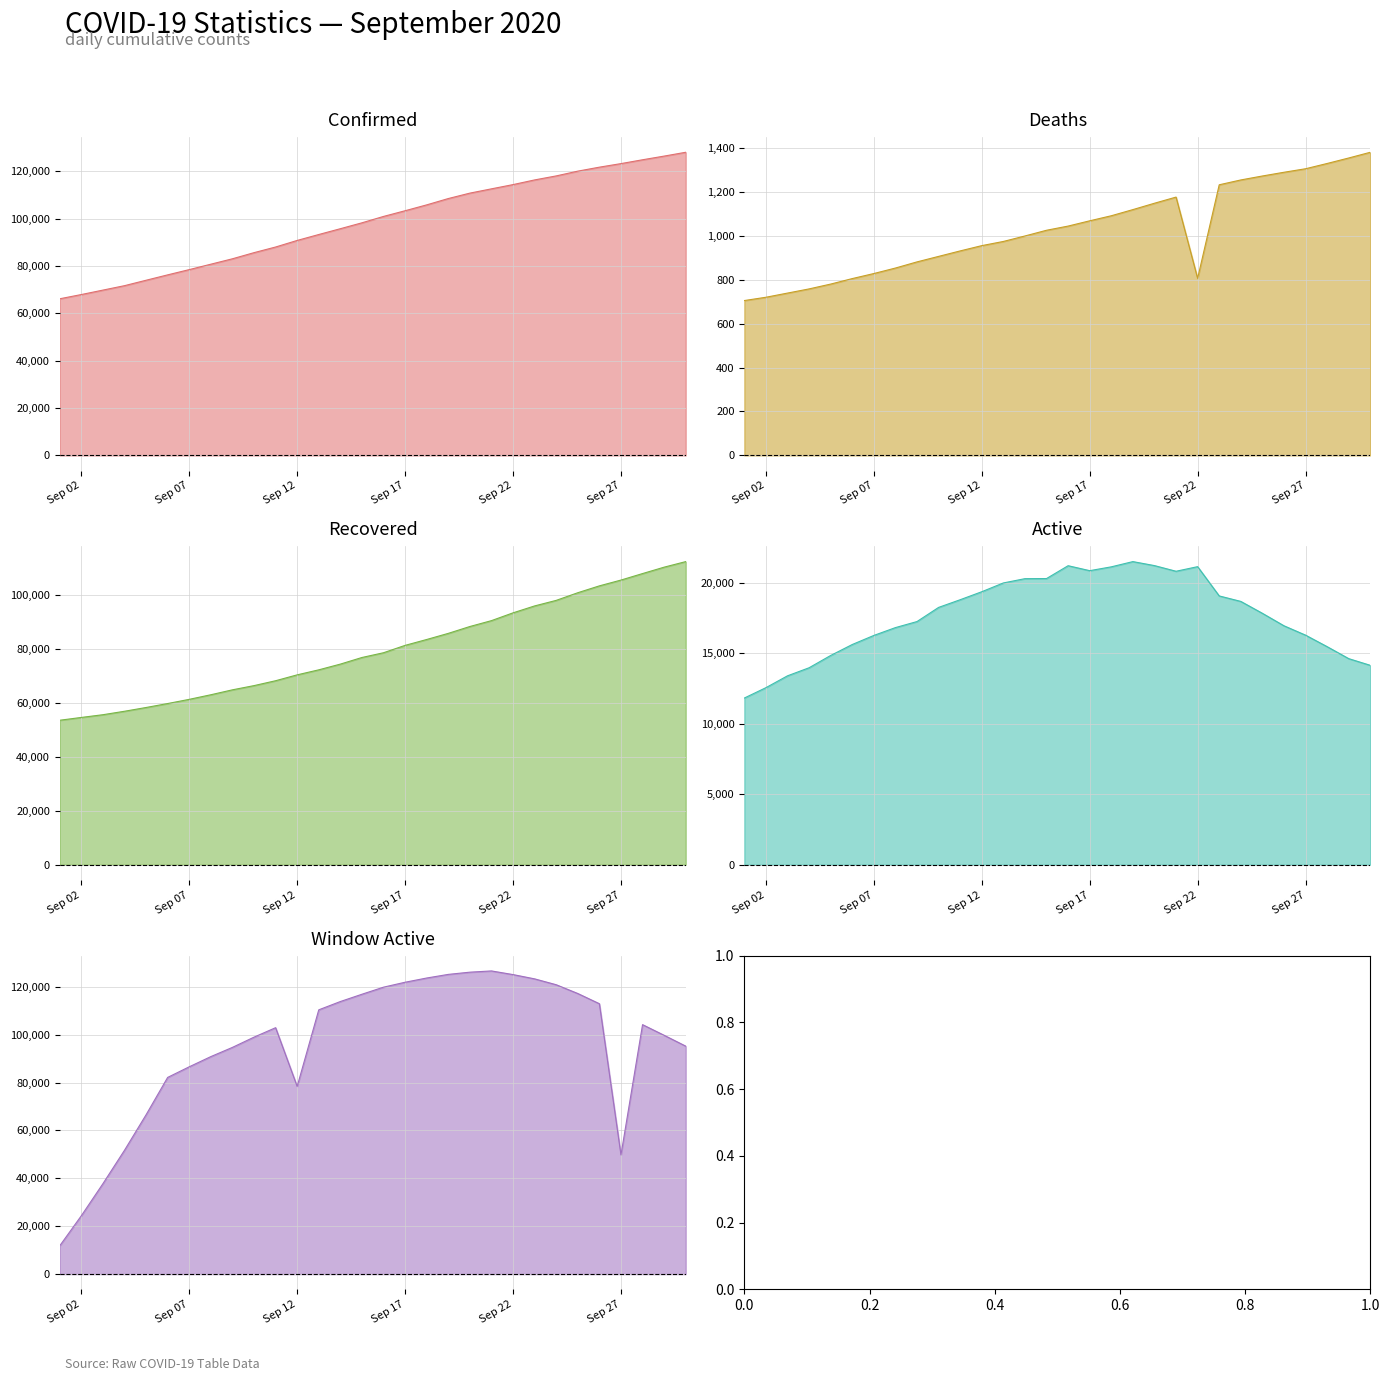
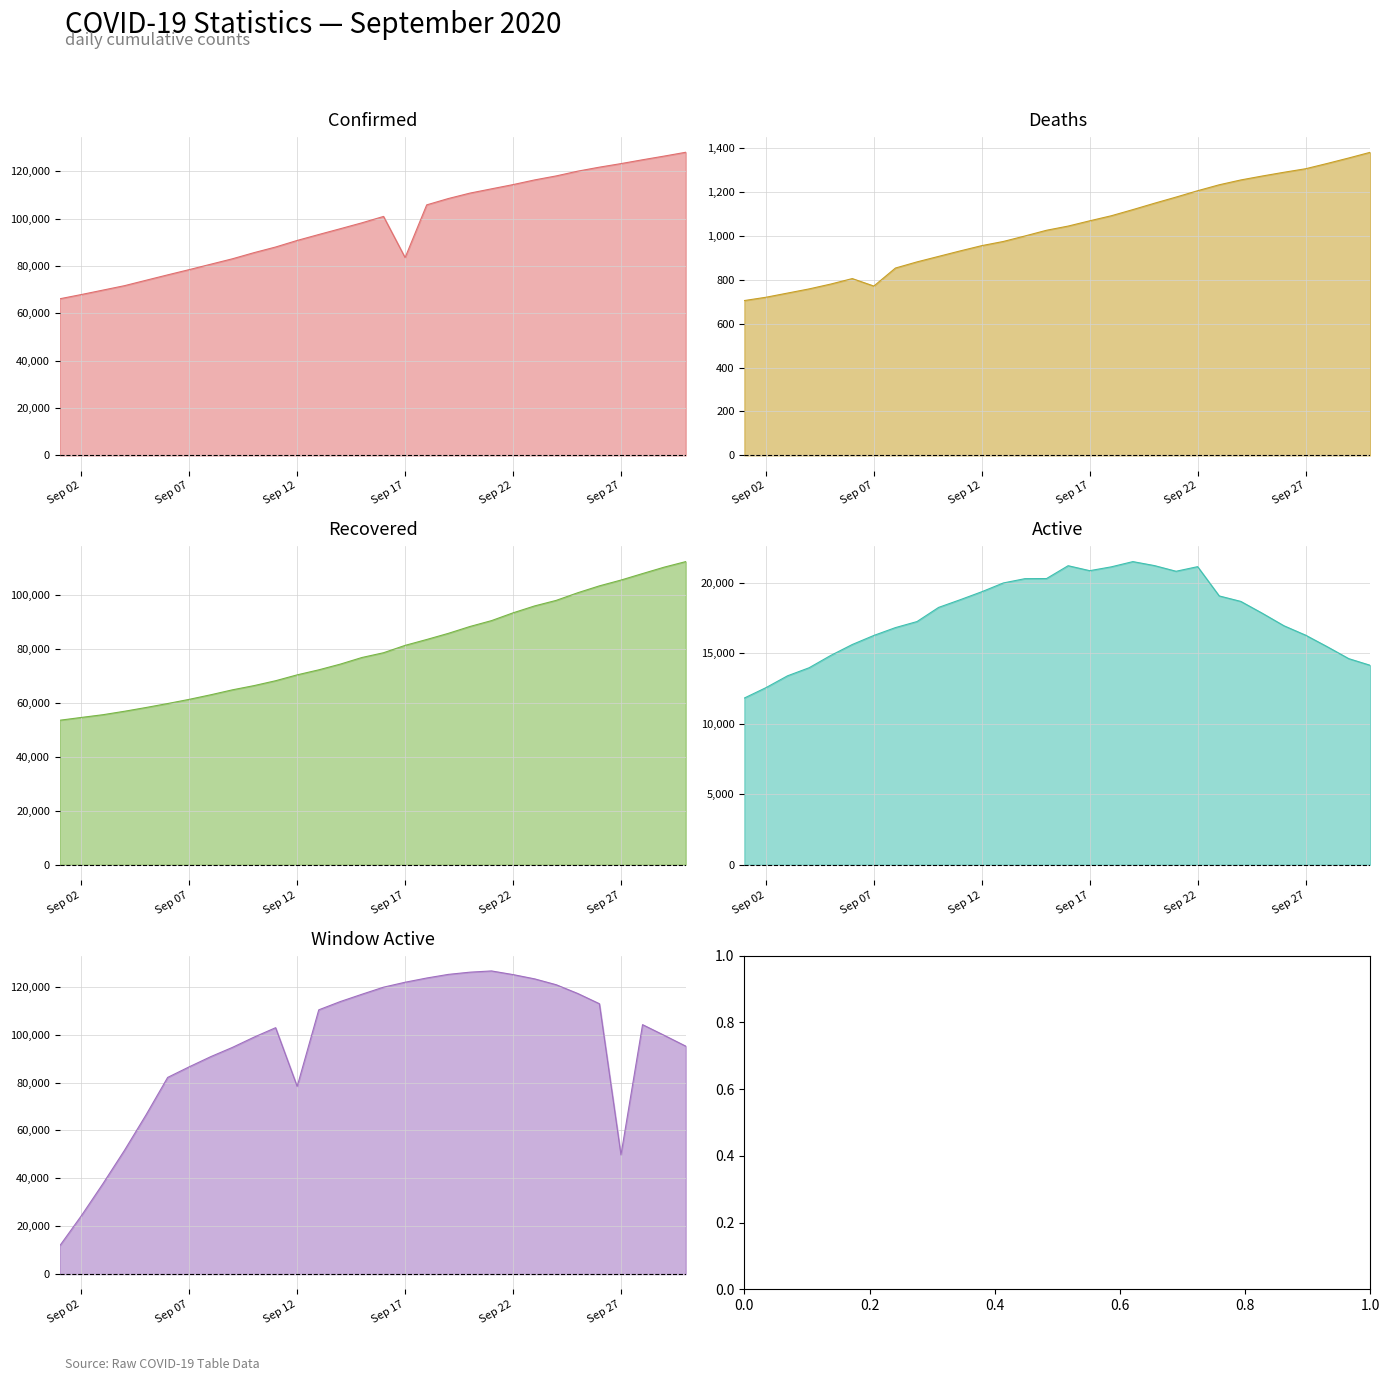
Confirmed, Sep 17: 103,000 -> 84,000
Deaths, Sep 07: 830 -> 770
Deaths, Sep 22: 810 -> 1,210
